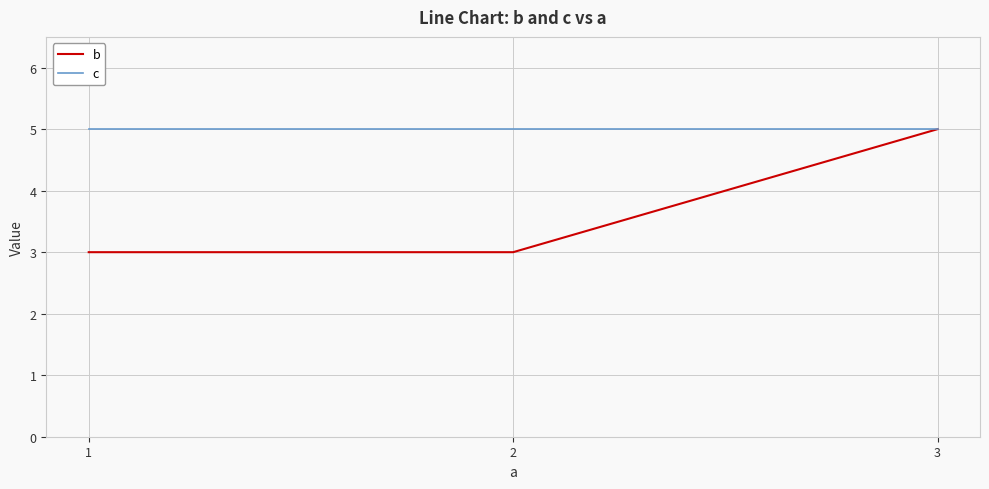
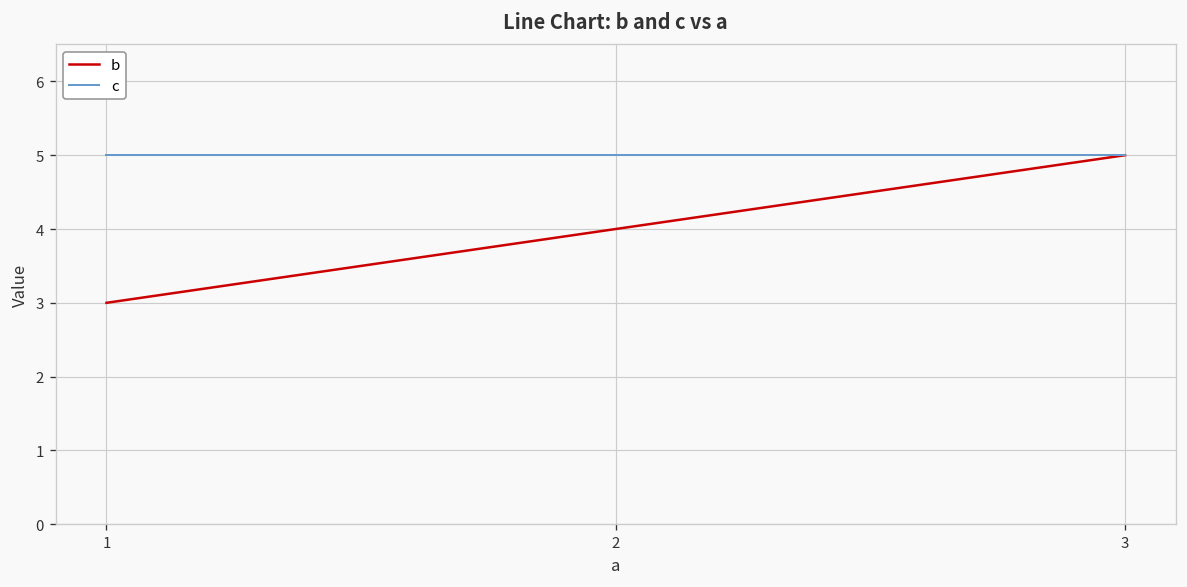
b, 2: 3 -> 4
